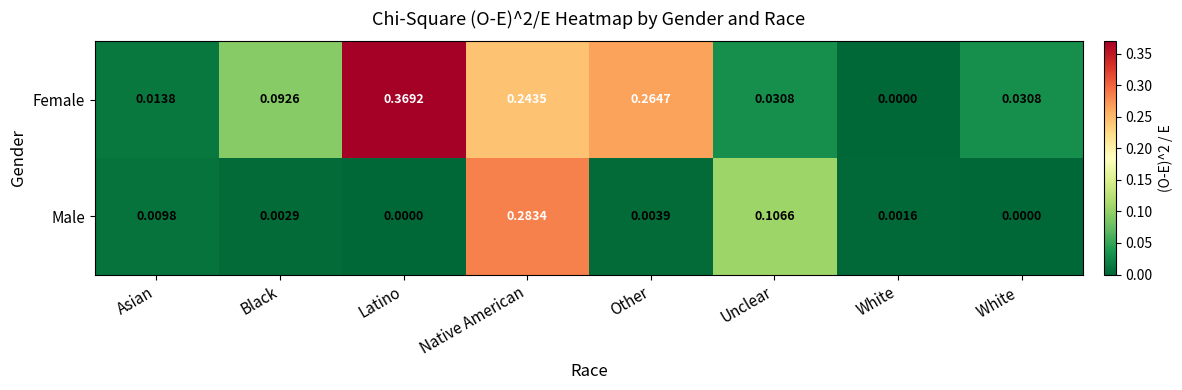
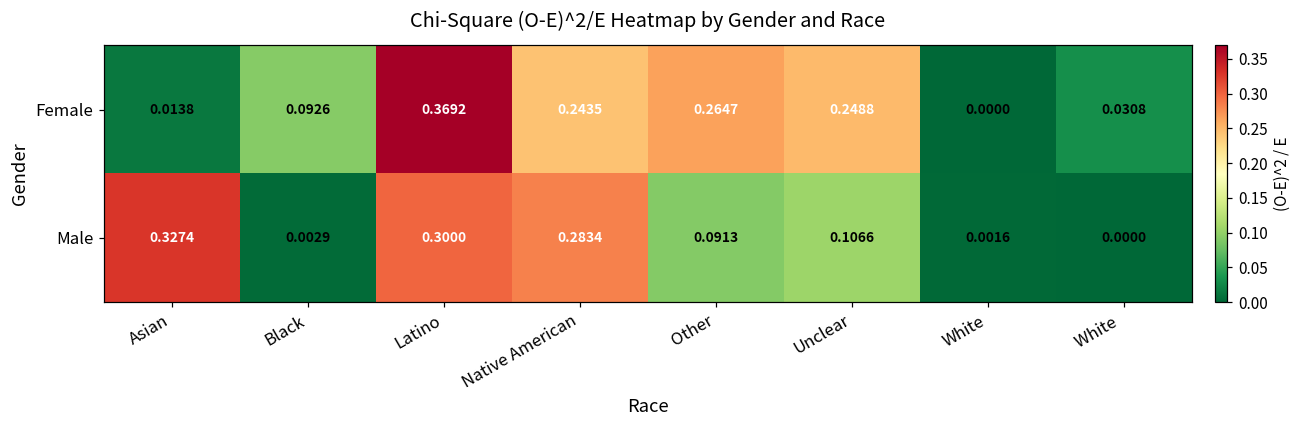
Female, Unclear: 0.0308 -> 0.2488
Male, Asian: 0.0098 -> 0.3274
Male, Latino: 0.0000 -> 0.3000
Male, Other: 0.0039 -> 0.0913
